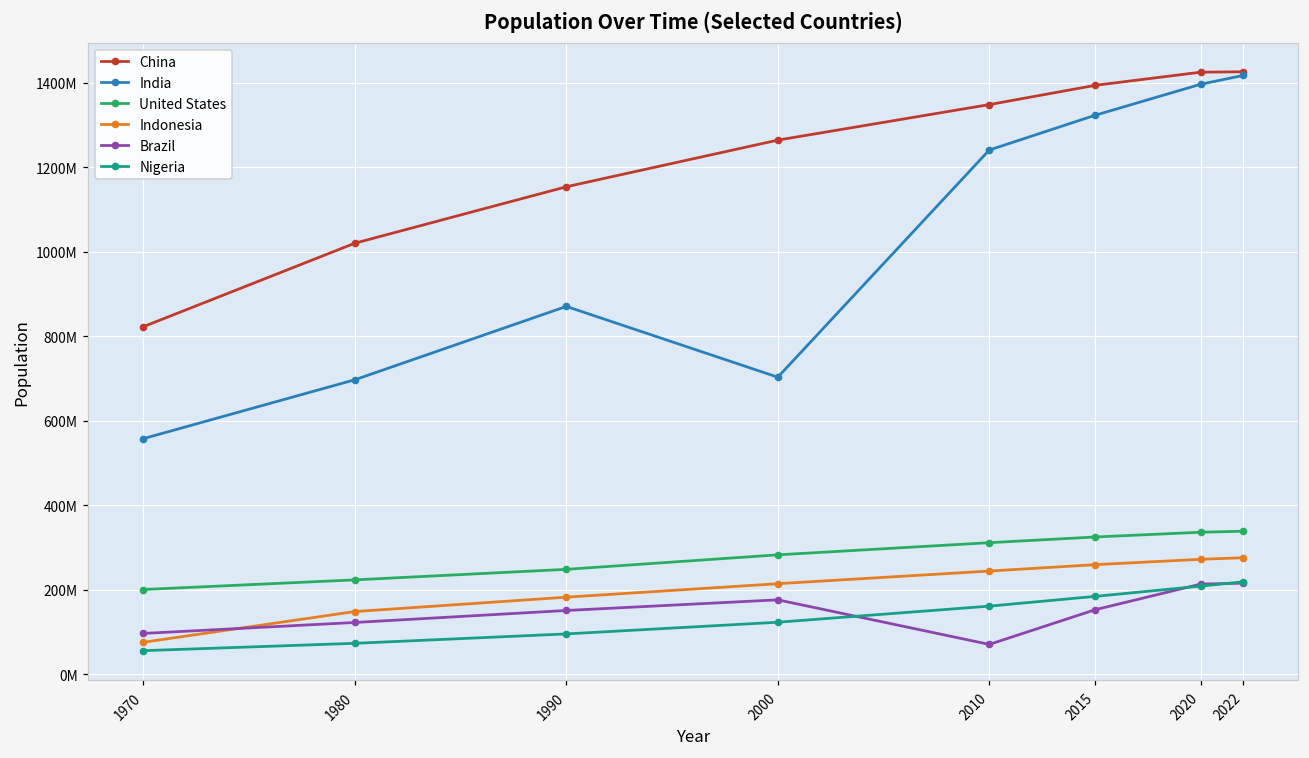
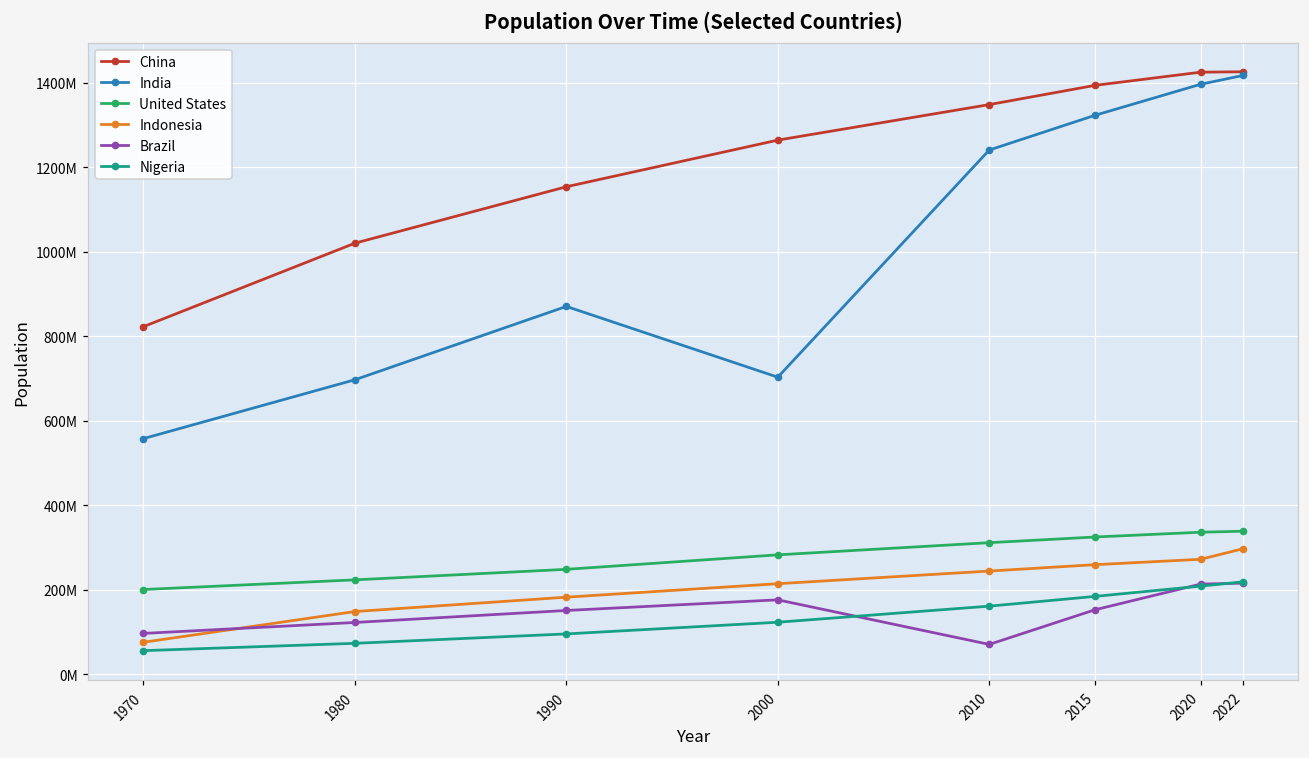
Indonesia, 2022: 280000000 -> 300000000
